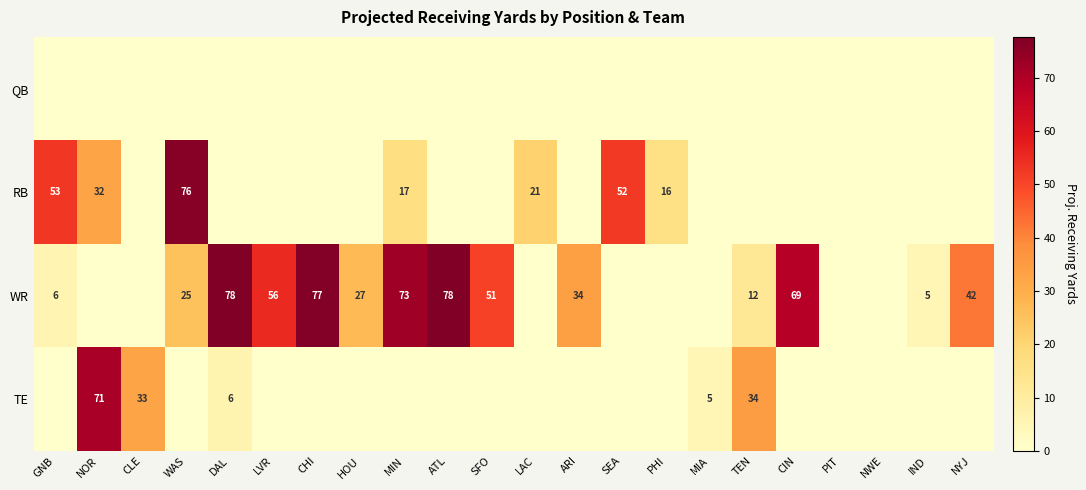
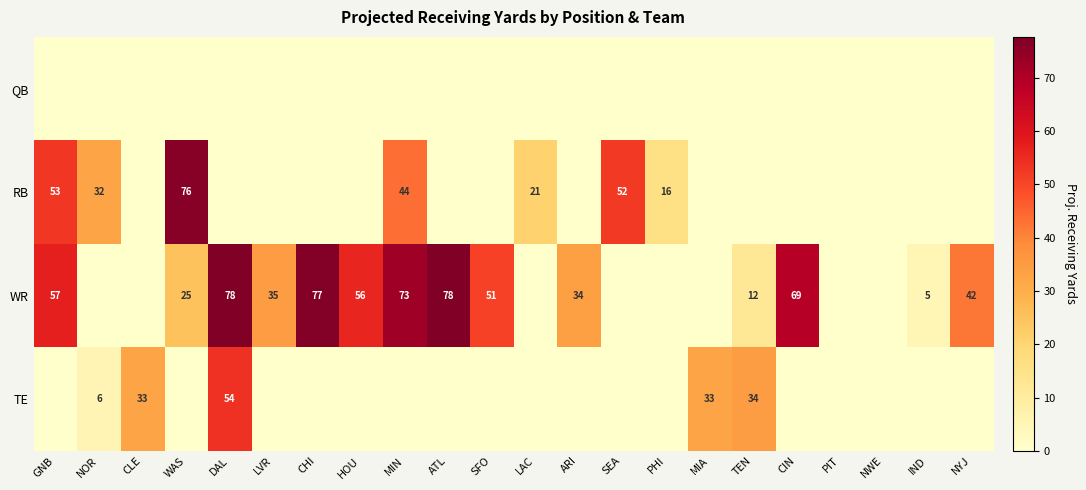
RB, MIN: 17 -> 44
WR, GNB: 6 -> 57
WR, LVR: 56 -> 35
WR, HOU: 27 -> 56
TE, NOR: 71 -> 6
TE, DAL: 6 -> 54
TE, MIA: 5 -> 33
